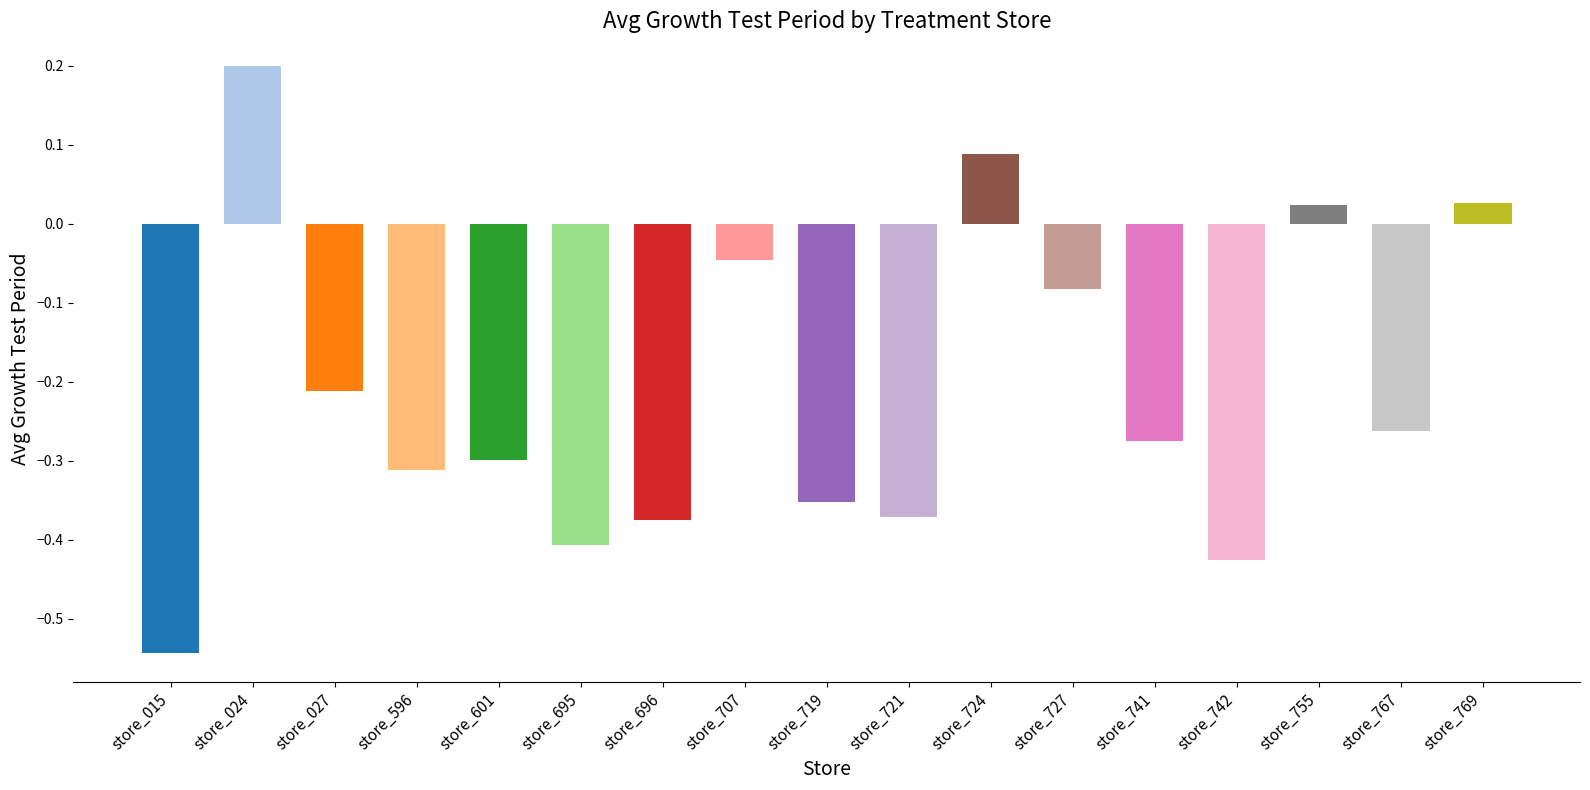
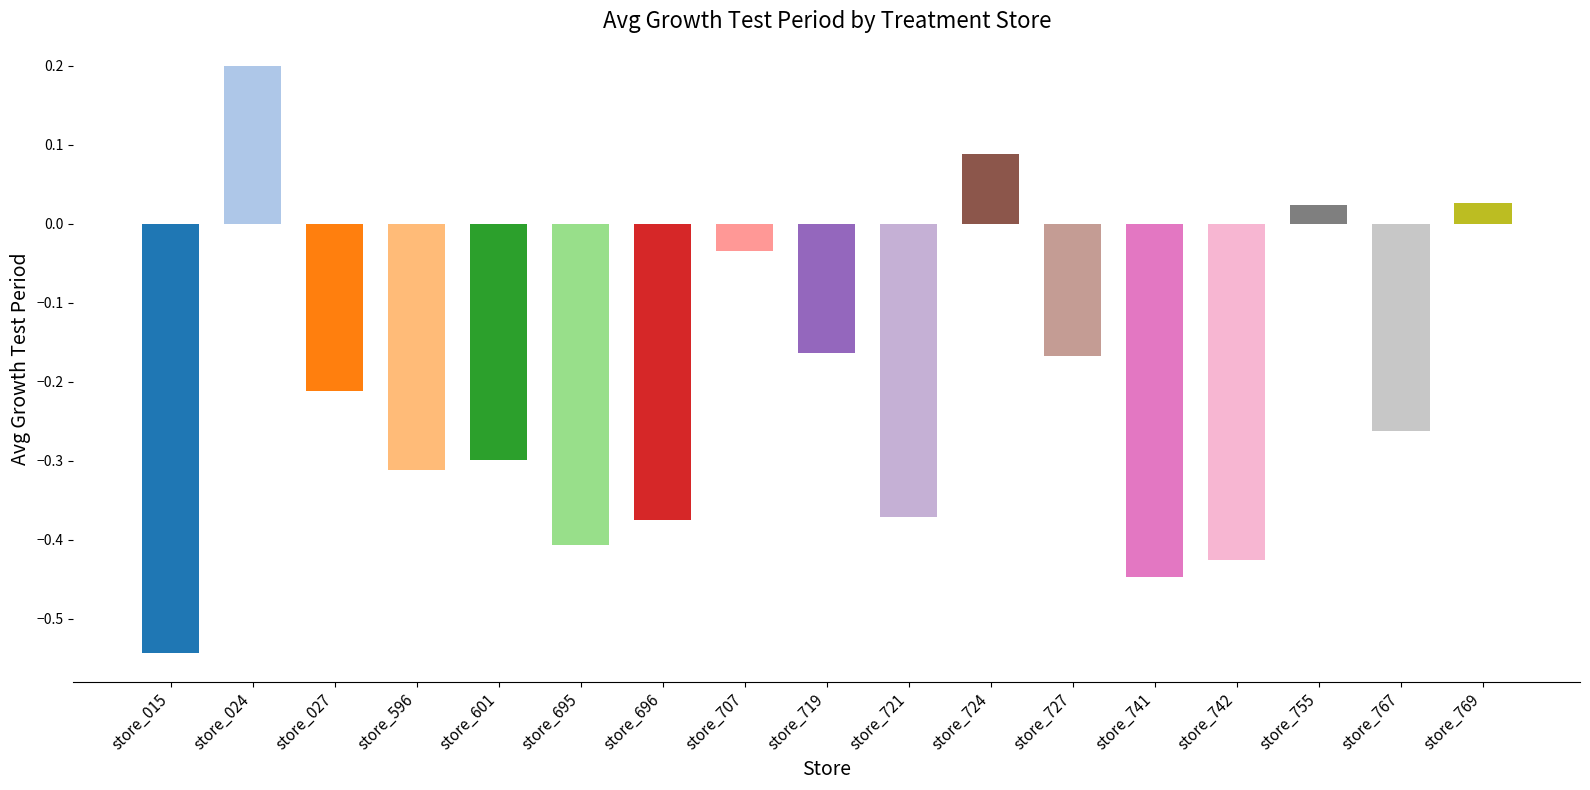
store_707: -0.05 -> -0.03
store_719: -0.35 -> -0.16
store_727: -0.08 -> -0.17
store_741: -0.27 -> -0.45
